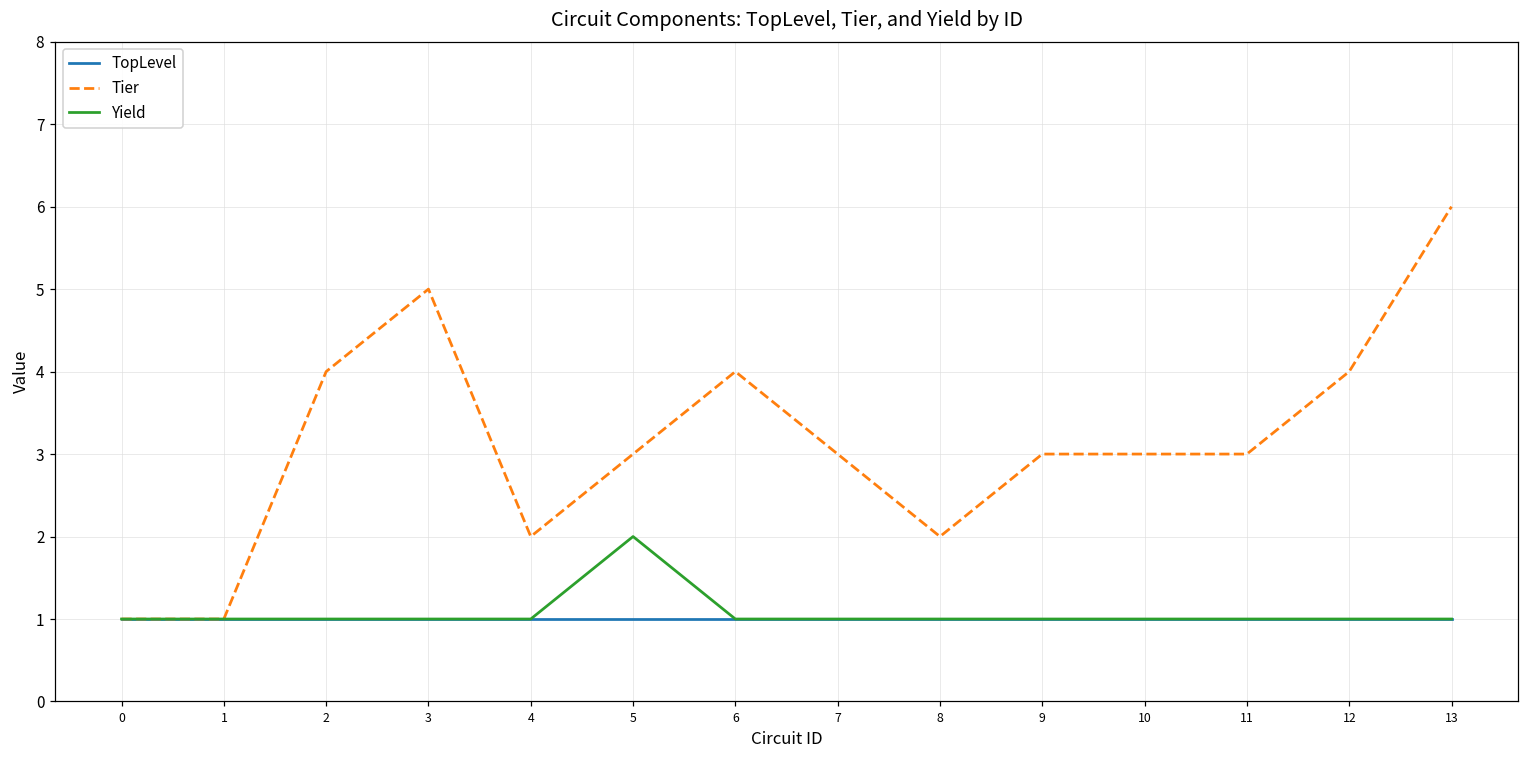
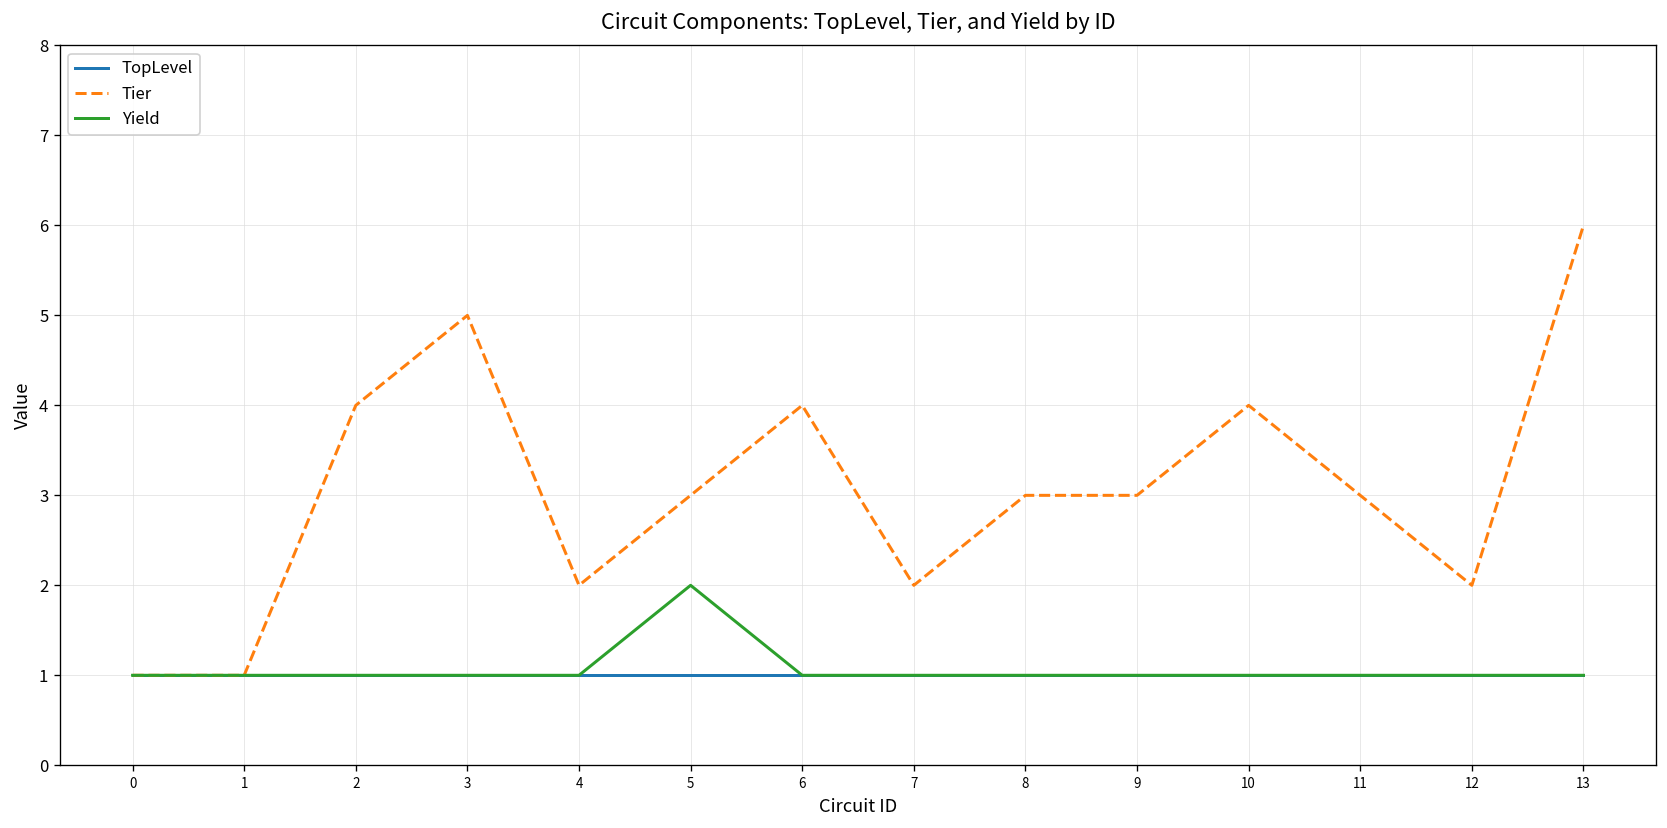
Tier, 7: 3 -> 2
Tier, 8: 2 -> 3
Tier, 10: 3 -> 4
Tier, 12: 4 -> 2
